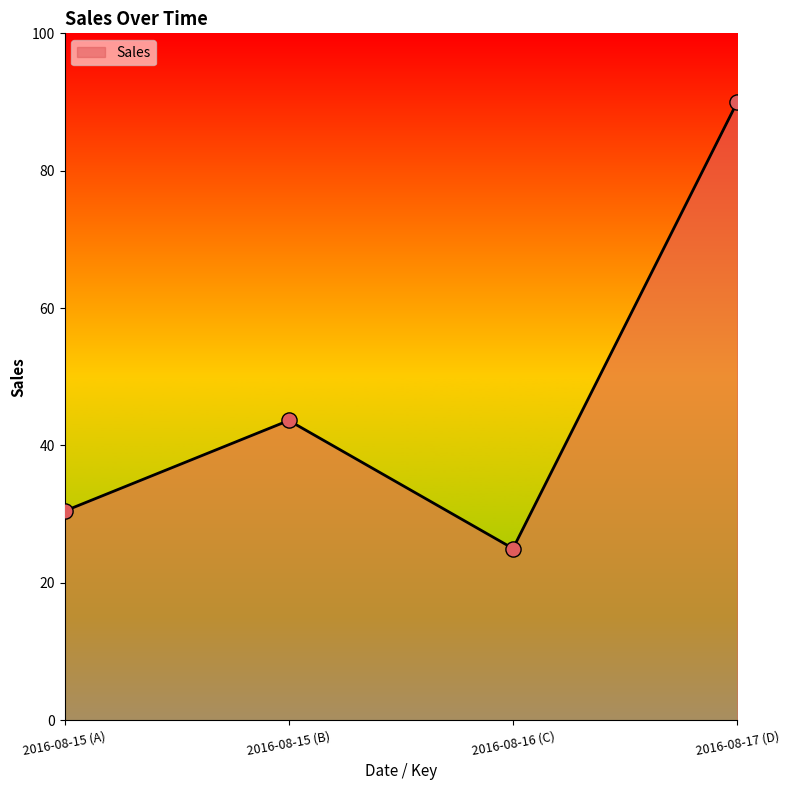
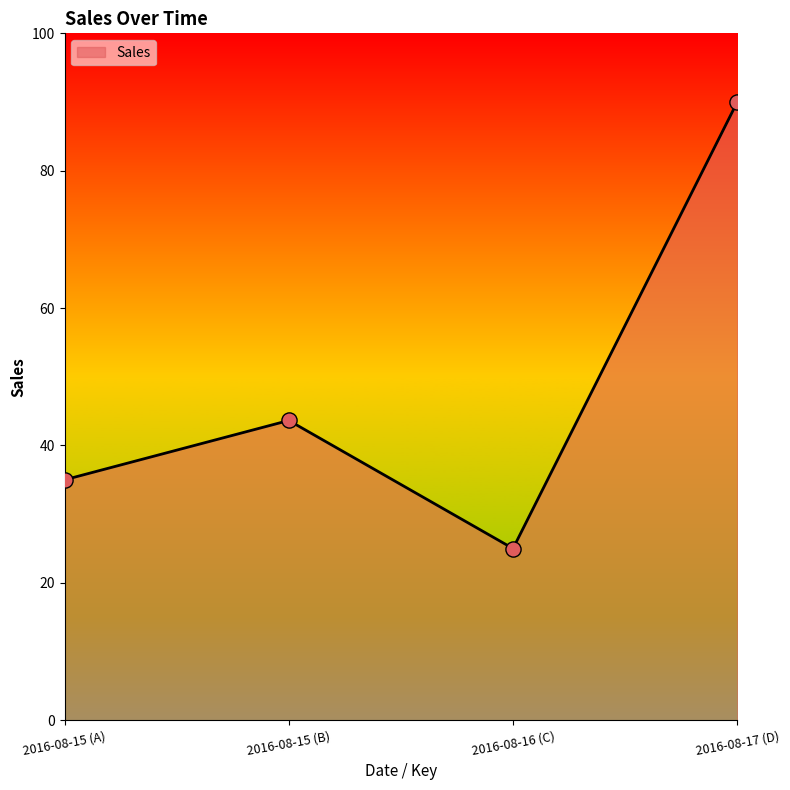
2016-08-15 (A): 30 -> 35
